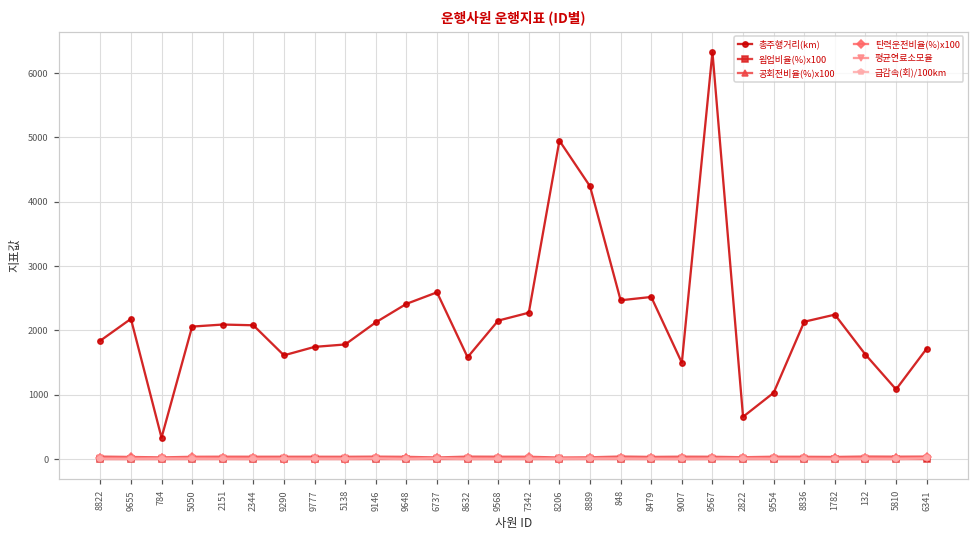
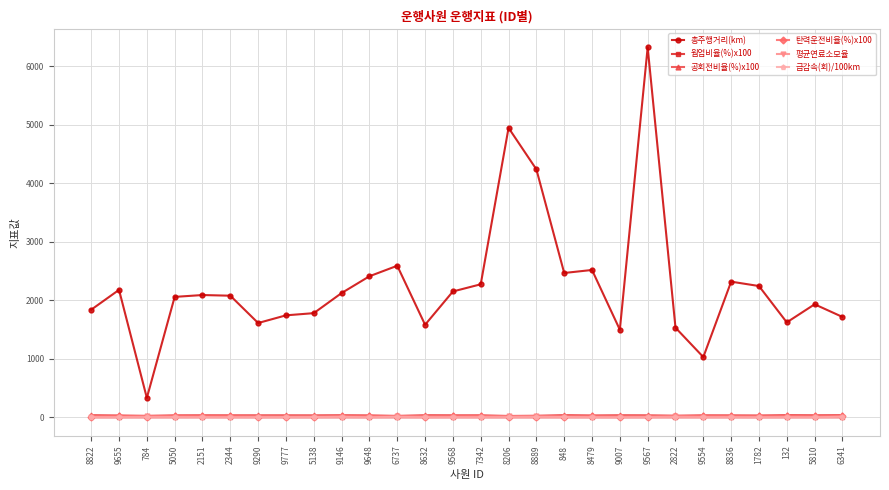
총주행거리(km), 2822: 700 -> 1500
총주행거리(km), 8836: 2100 -> 2300
총주행거리(km), 5810: 1100 -> 1900
